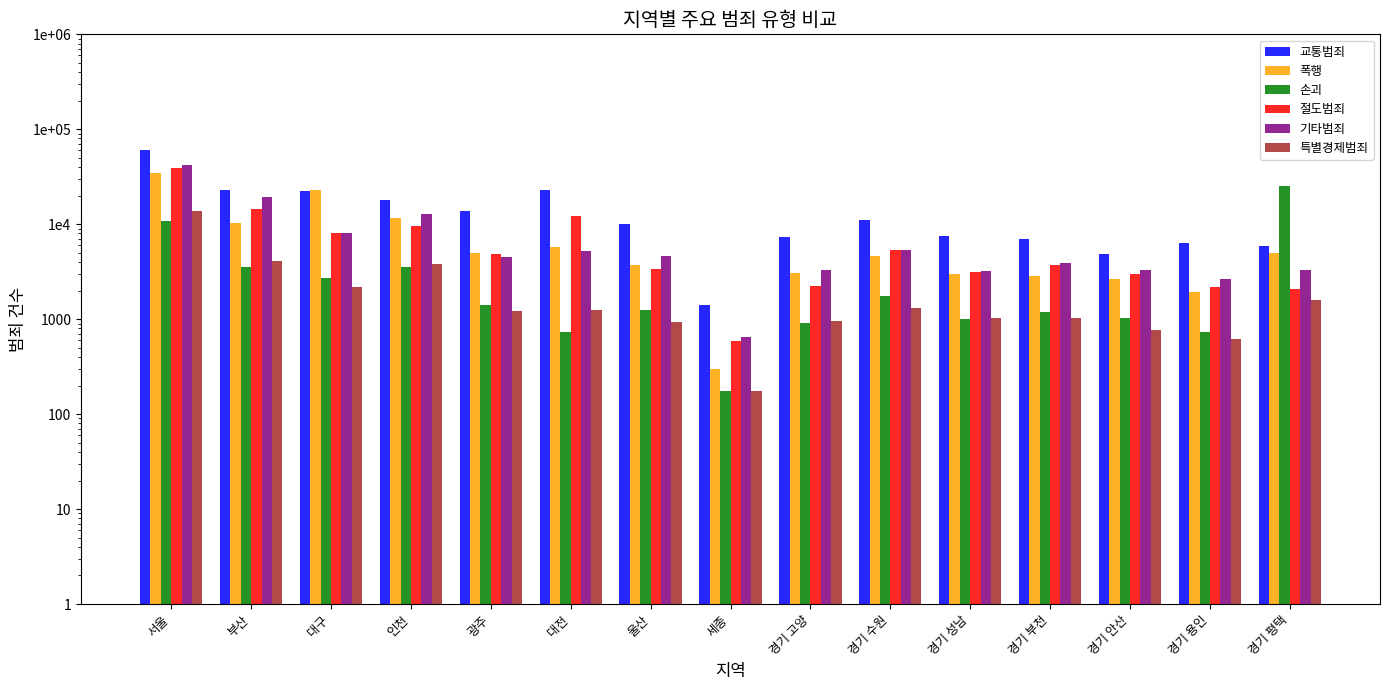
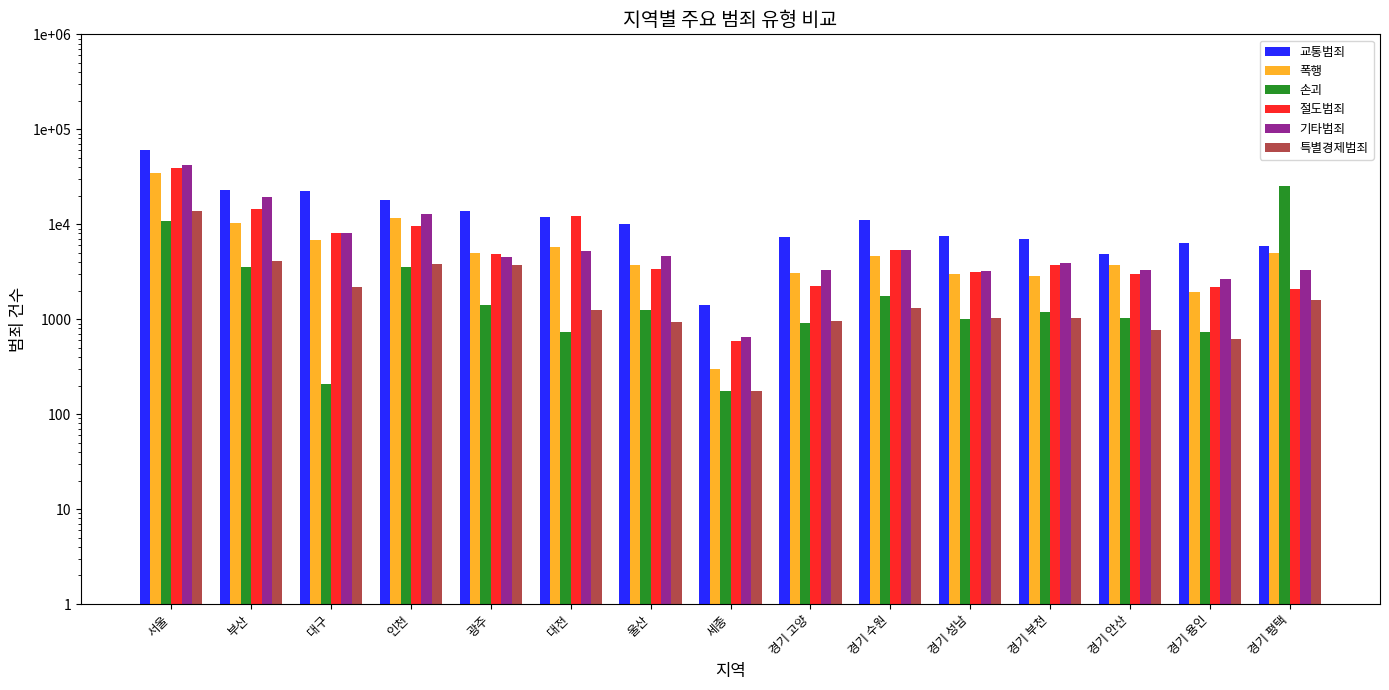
폭행, 대구: 23000 -> 7000
손괴, 대구: 2700 -> 210
특별경제범죄, 광주: 1200 -> 3700
교통범죄, 대전: 23000 -> 12000
폭행, 경기 안산: 2700 -> 3700
